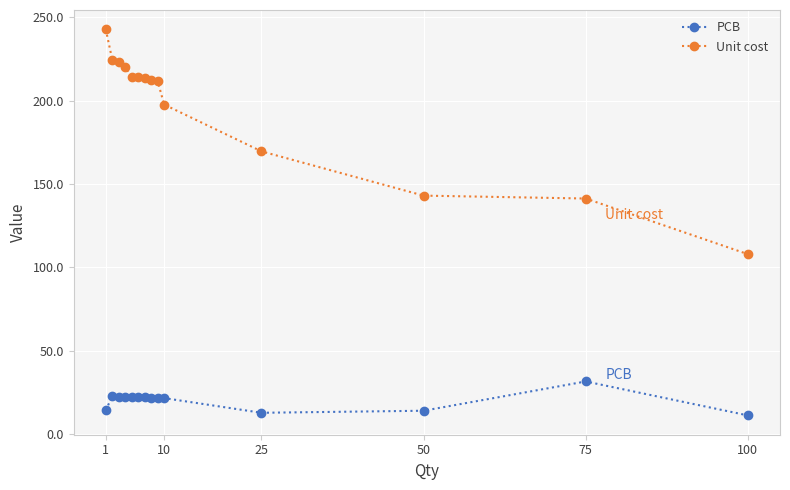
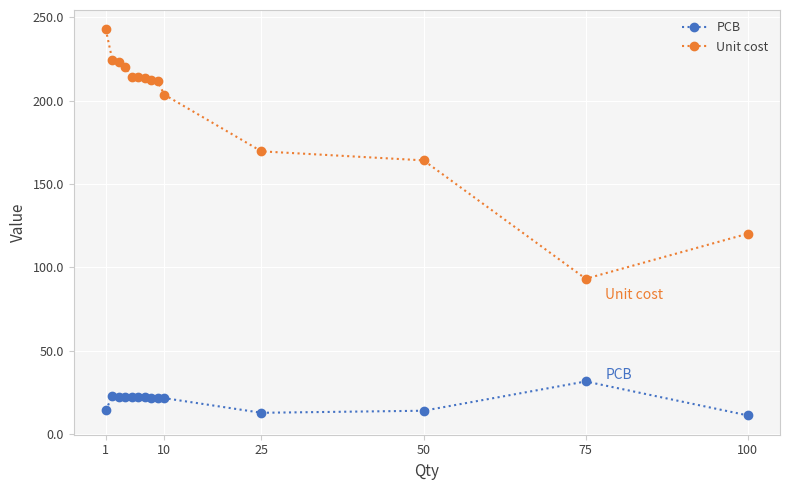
Unit cost, 10: 198 -> 204
Unit cost, 50: 143 -> 164
Unit cost, 75: 141 -> 93
Unit cost, 100: 108 -> 120
